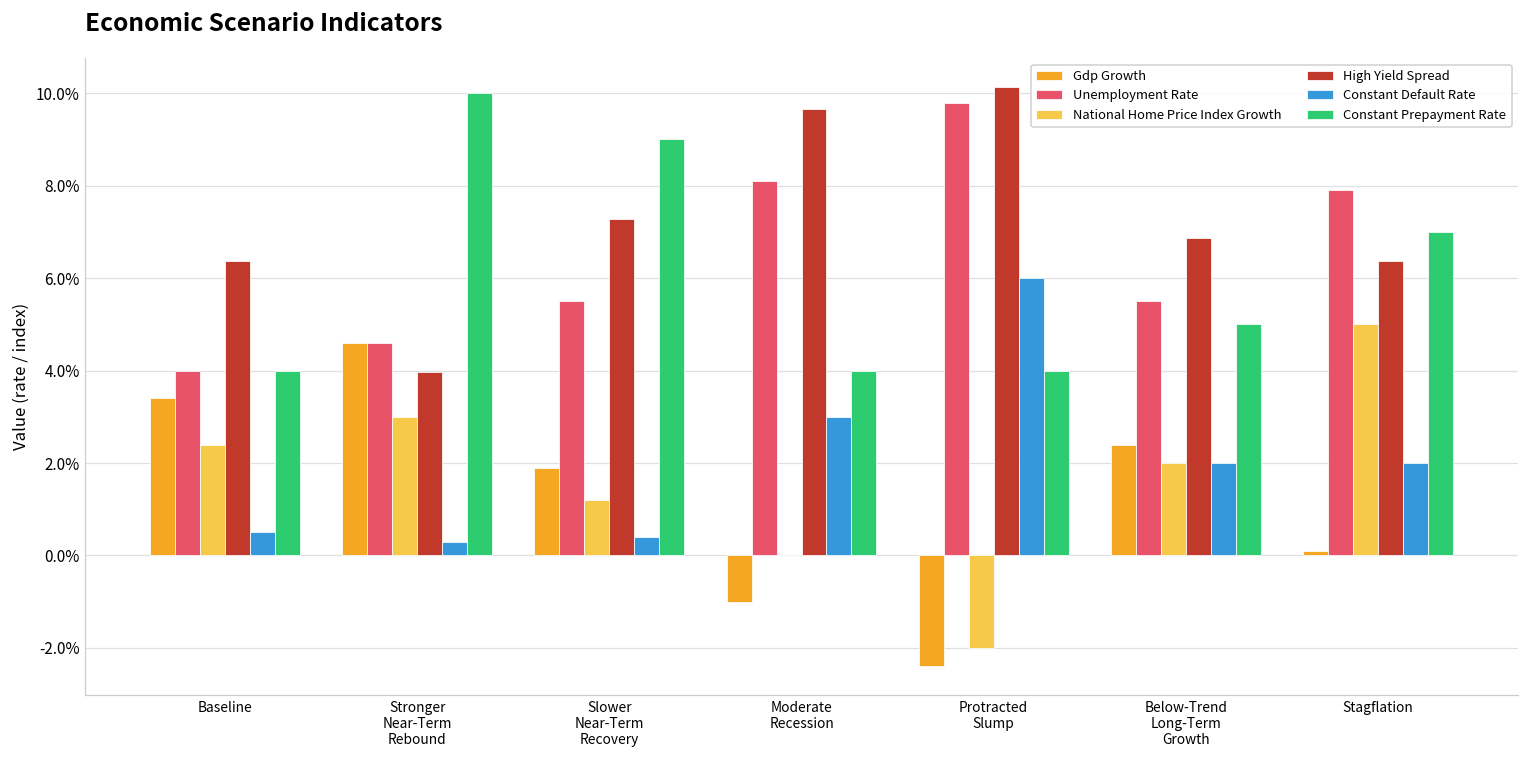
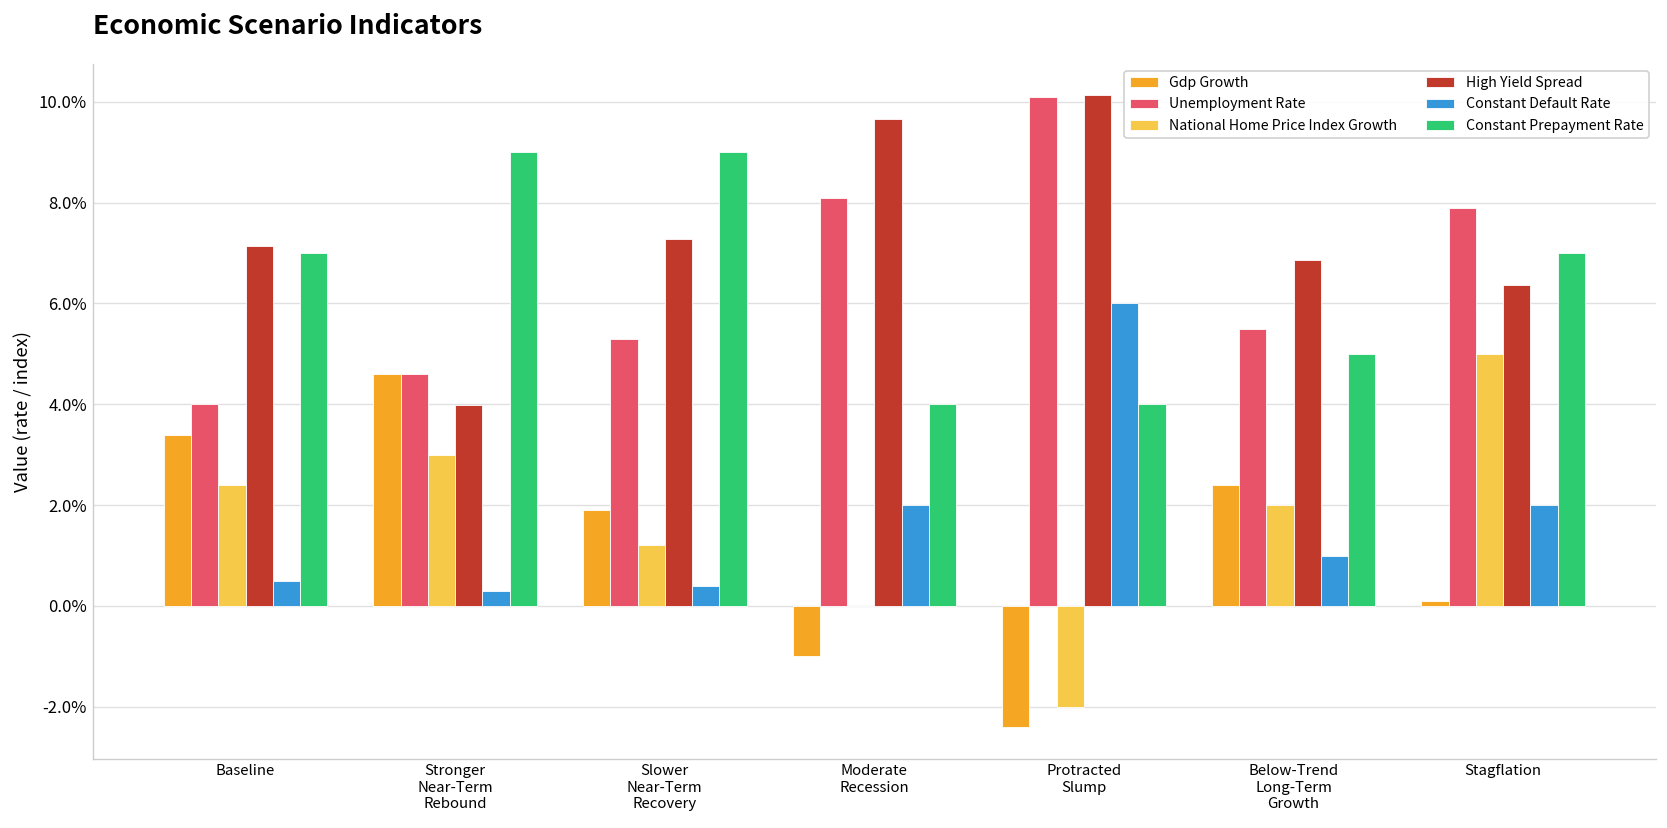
High Yield Spread, Baseline: 6.4% -> 7.1%
Constant Prepayment Rate, Baseline: 4.0% -> 7.0%
Constant Prepayment Rate, Stronger Near-Term Rebound: 10.0% -> 9.0%
Unemployment Rate, Slower Near-Term Recovery: 5.5% -> 5.3%
Constant Default Rate, Moderate Recession: 3.0% -> 2.0%
Unemployment Rate, Protracted Slump: 9.8% -> 10.1%
Constant Default Rate, Below-Trend Long-Term Growth: 2.0% -> 1.0%
